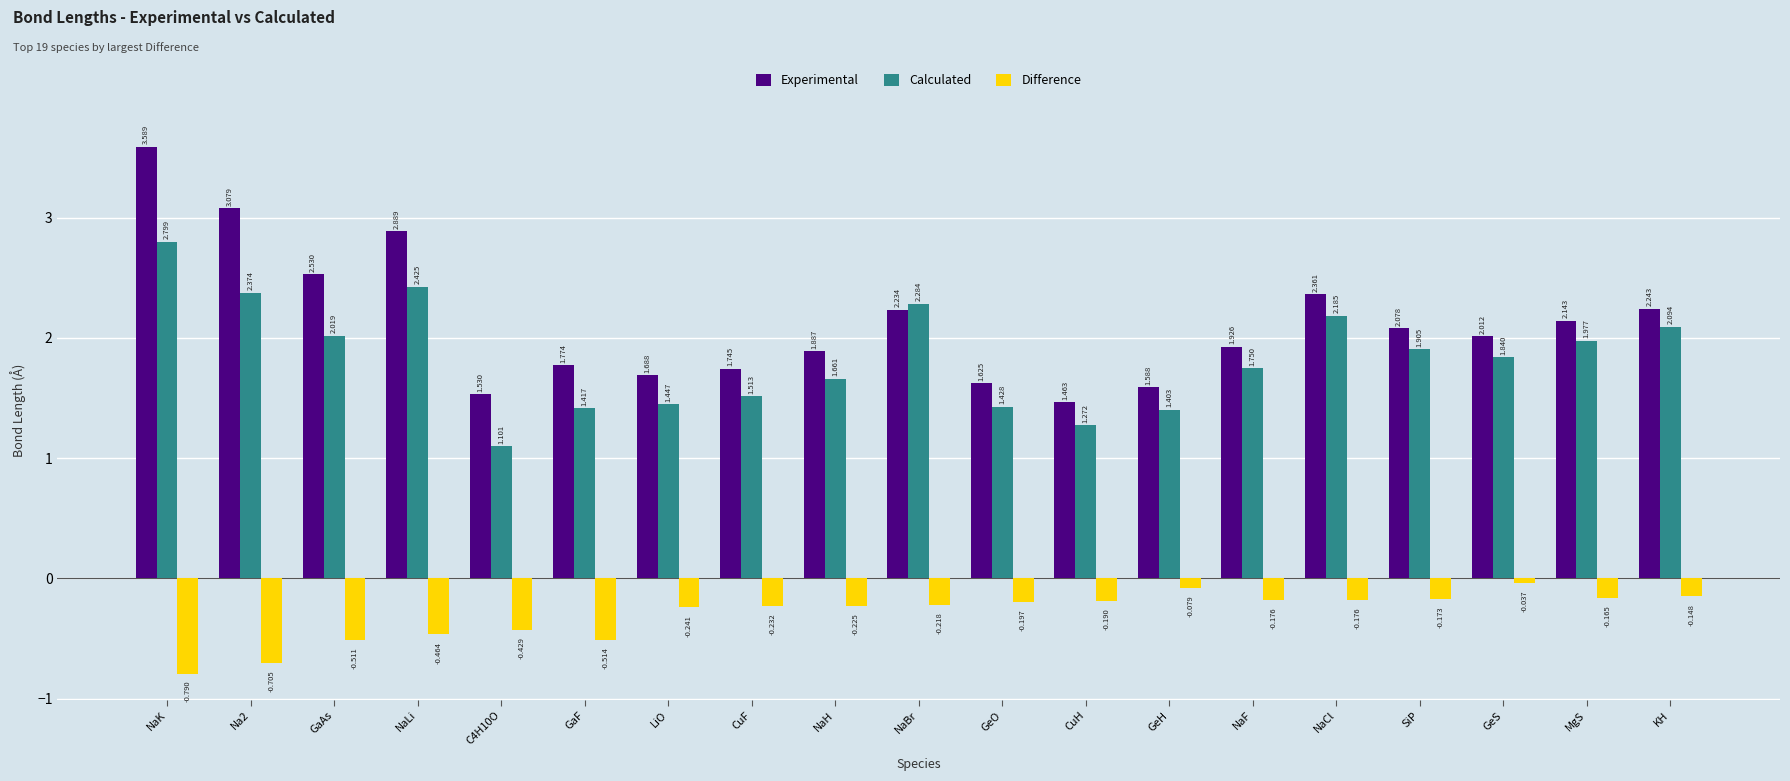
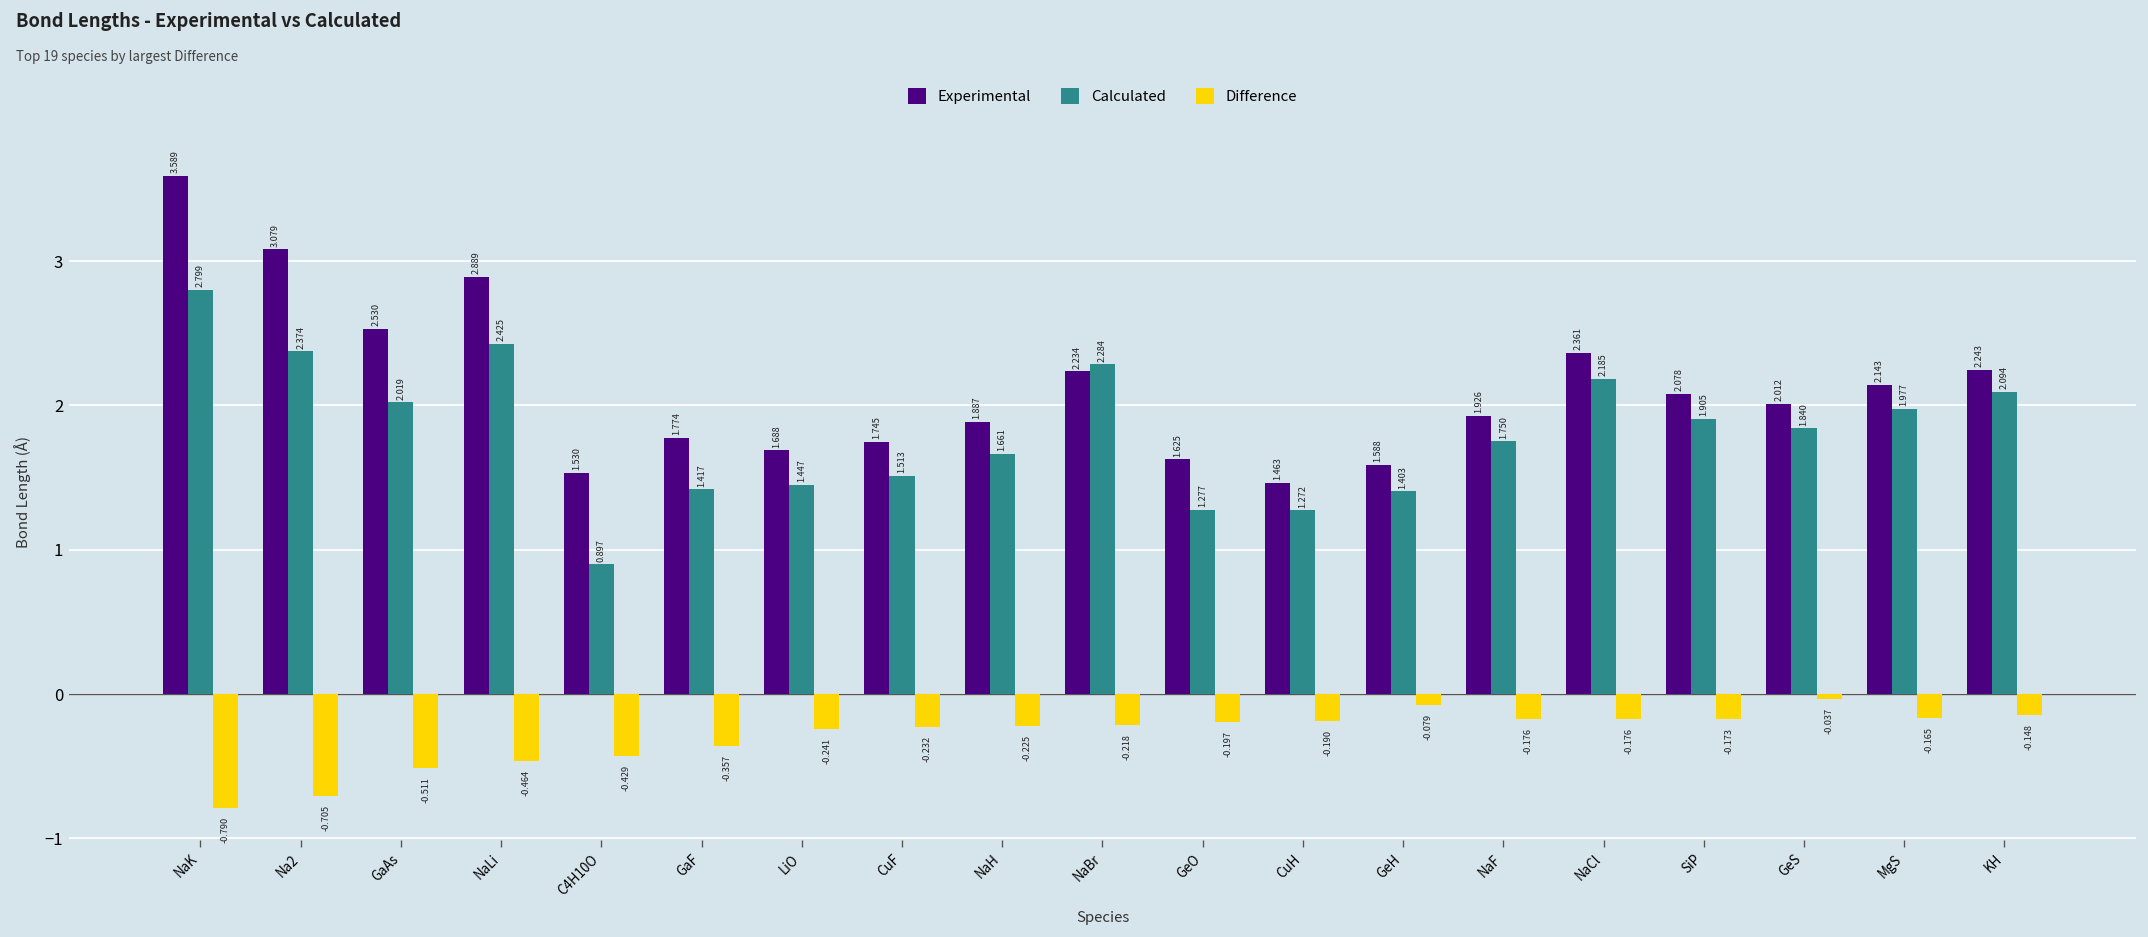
Calculated, C4H10O: 1.101 -> 0.897
Difference, GaF: -0.514 -> -0.357
Calculated, GeO: 1.428 -> 1.277
